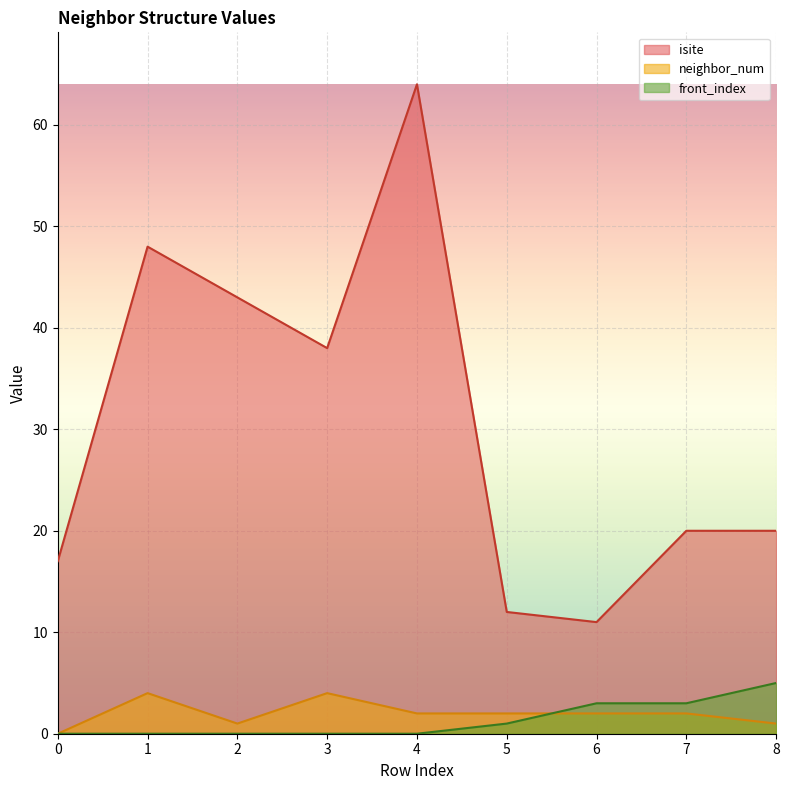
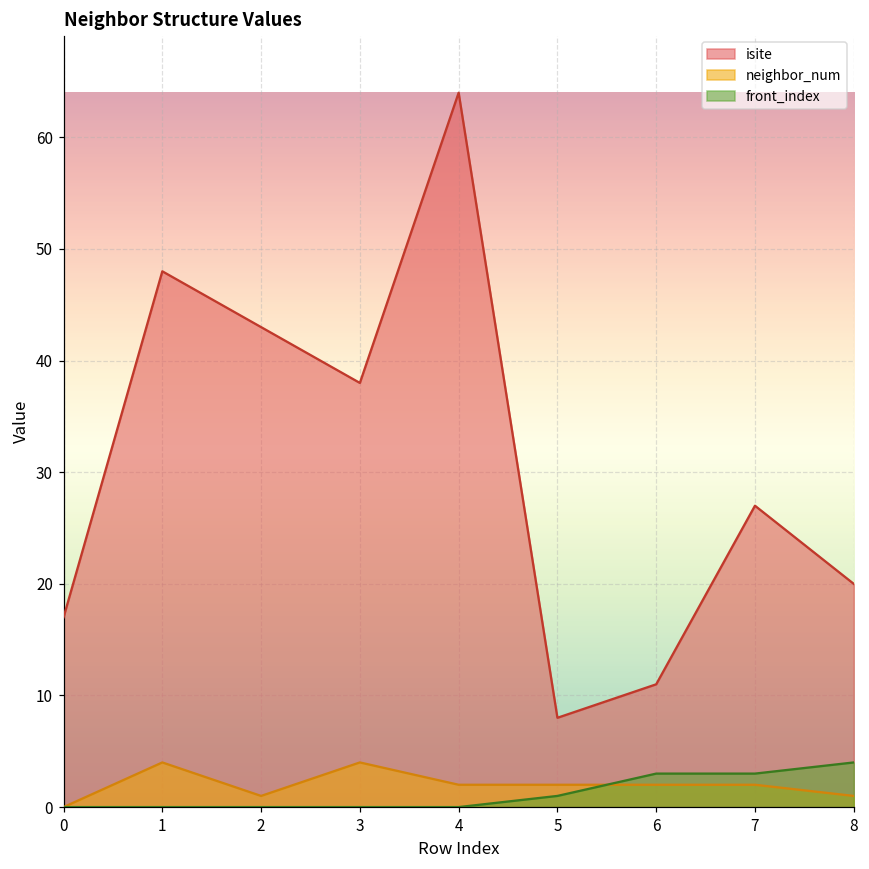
isite, 5: 12 -> 8
isite, 7: 20 -> 27
front_index, 8: 5 -> 4
